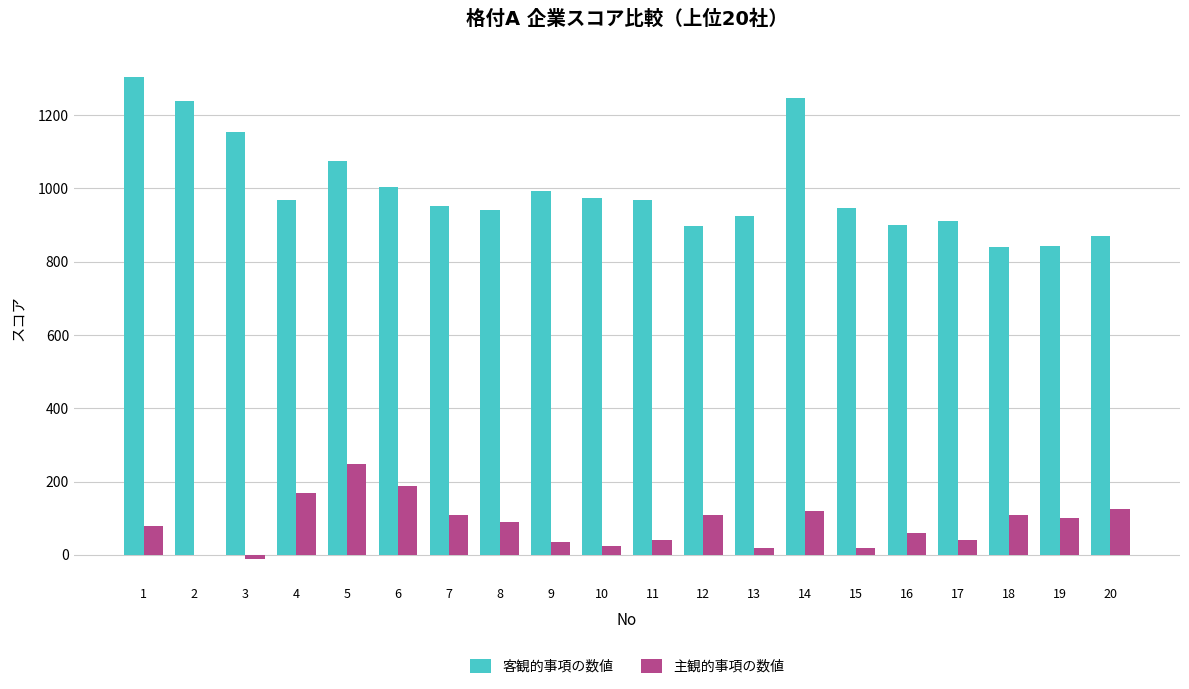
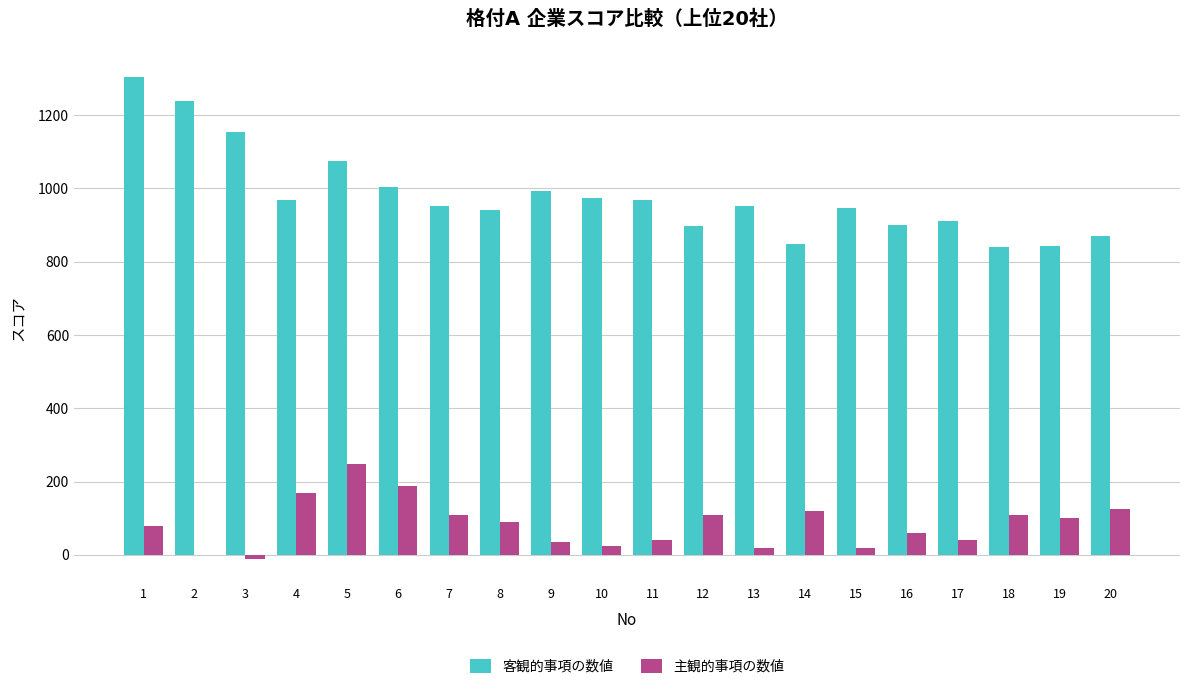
客観的事項の数値, 13: 920 -> 950
客観的事項の数値, 14: 1250 -> 850
